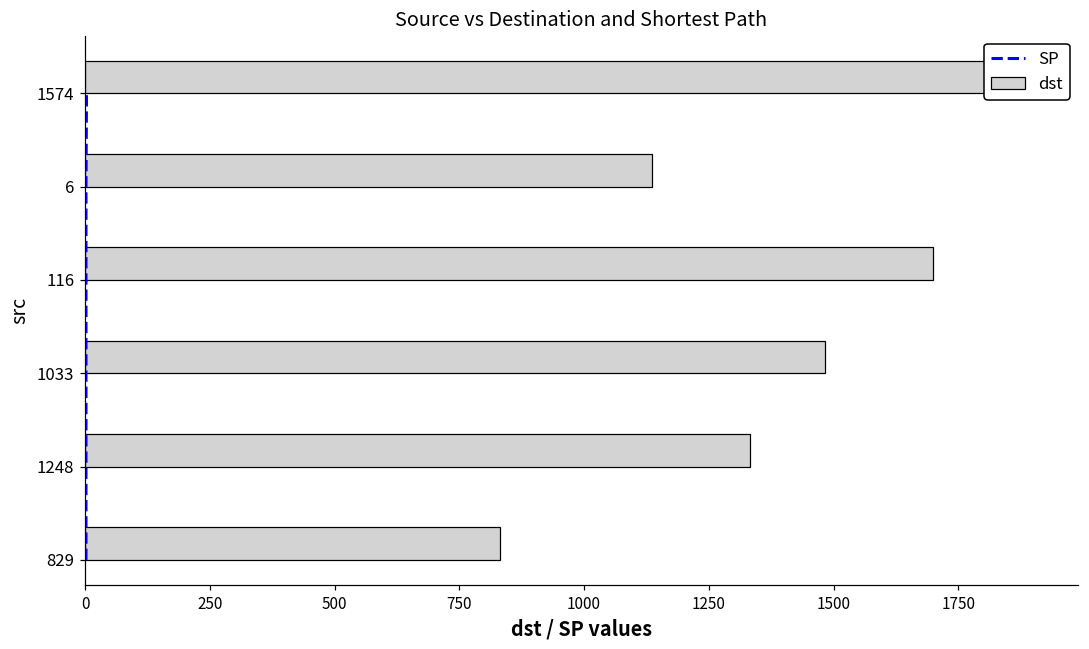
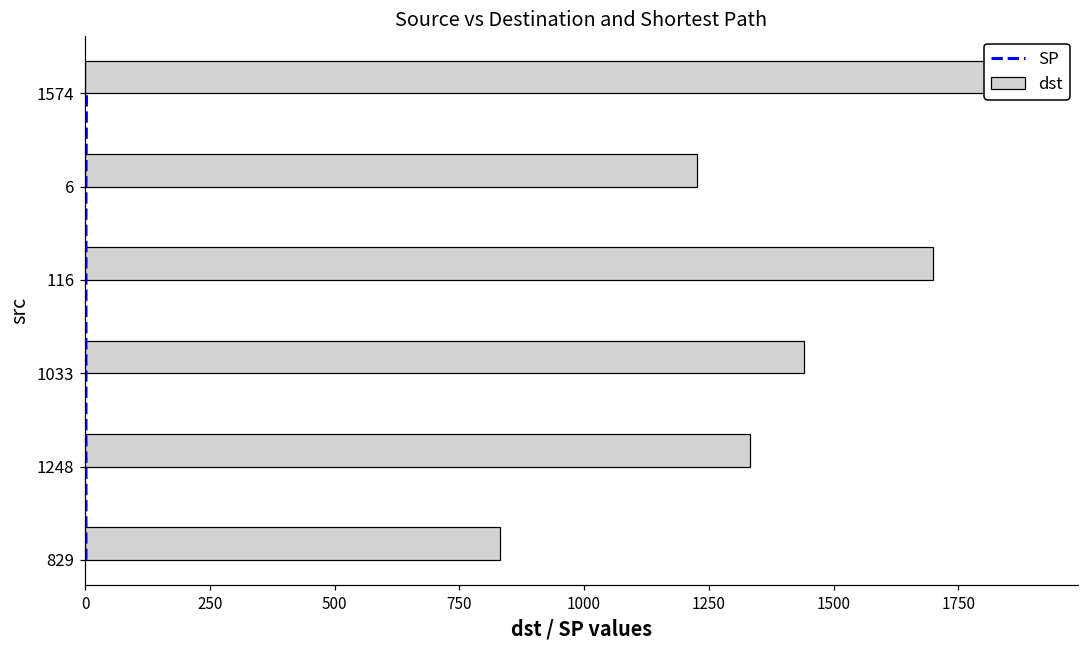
dst, 6: 1140 -> 1230
dst, 1033: 1480 -> 1440
